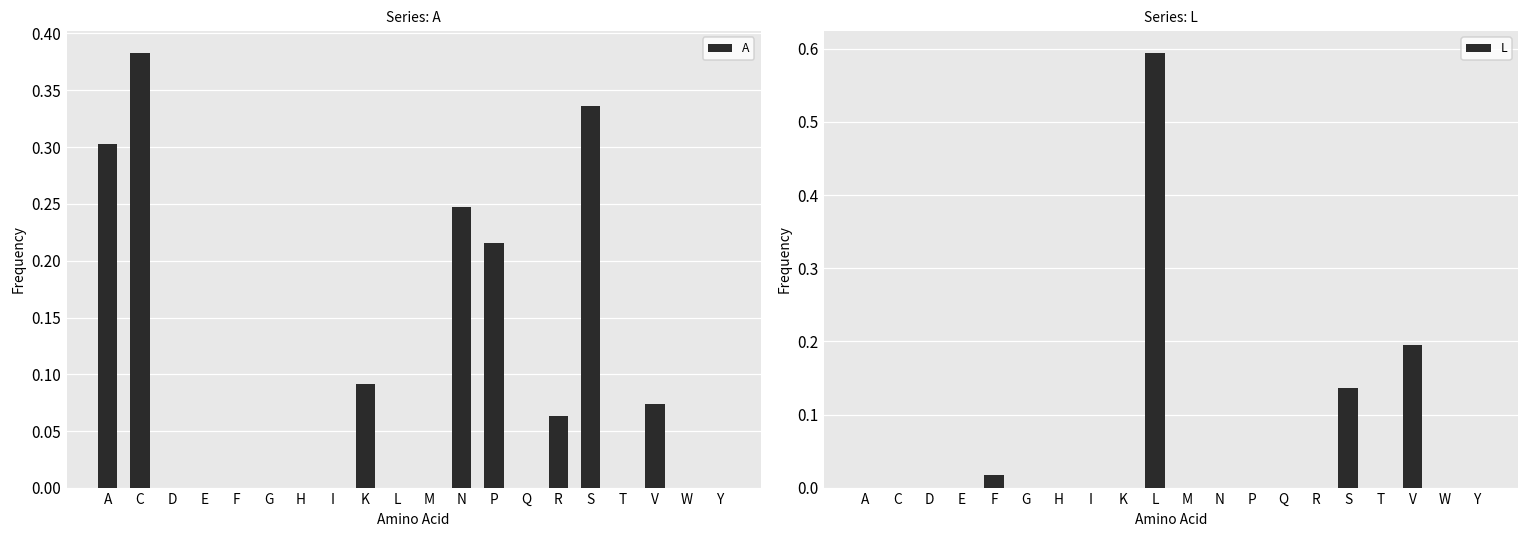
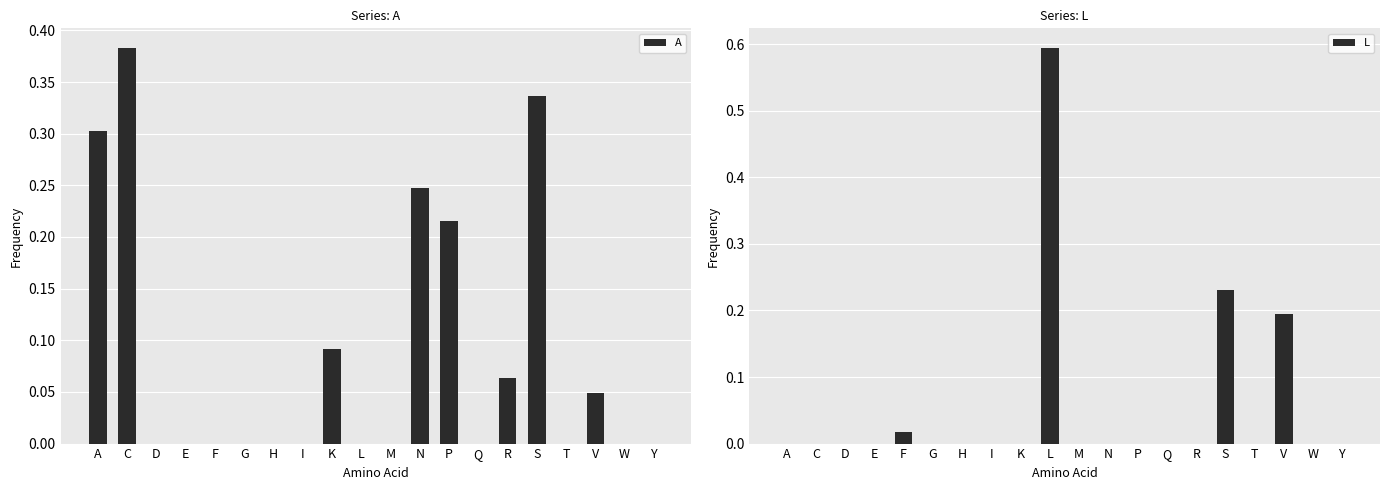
Series: A, V: 0.074 -> 0.049
Series: L, S: 0.14 -> 0.23
